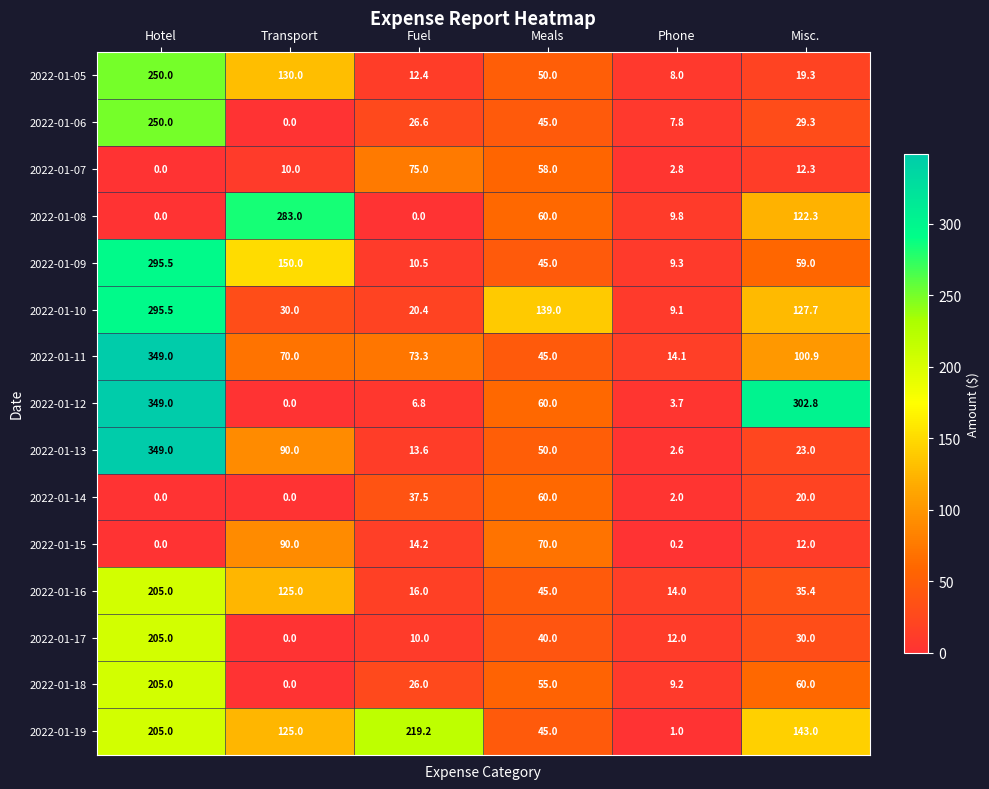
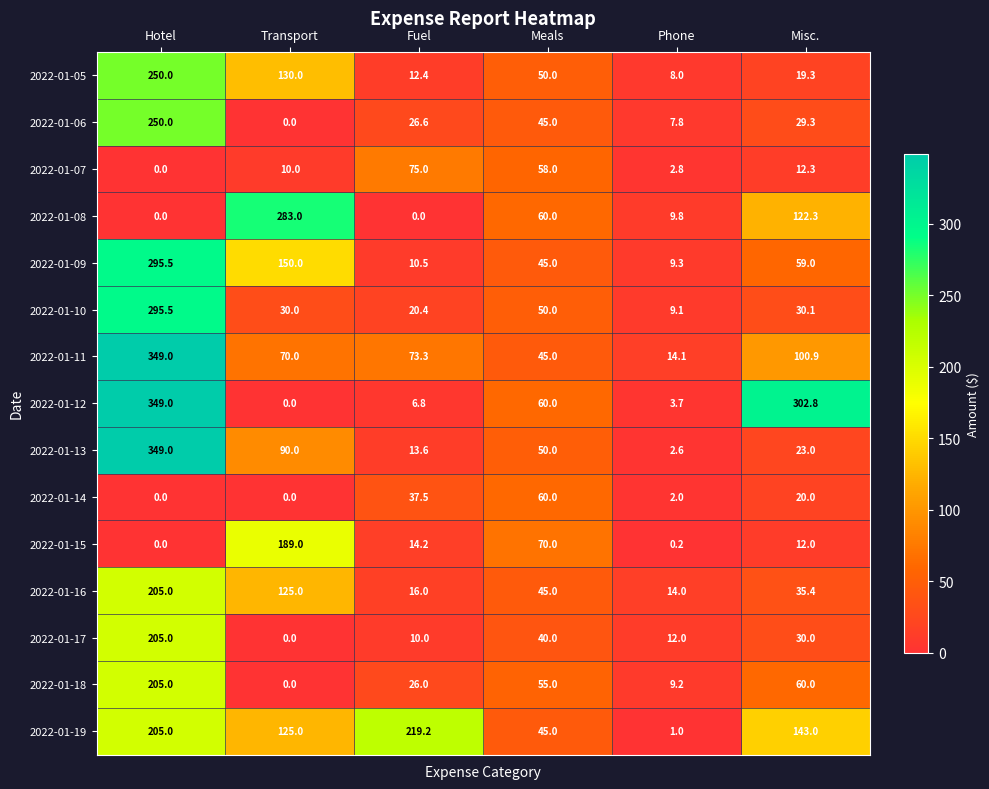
2022-01-10, Meals: 139.0 -> 50.0
2022-01-10, Misc.: 127.7 -> 30.1
2022-01-15, Transport: 90.0 -> 189.0
